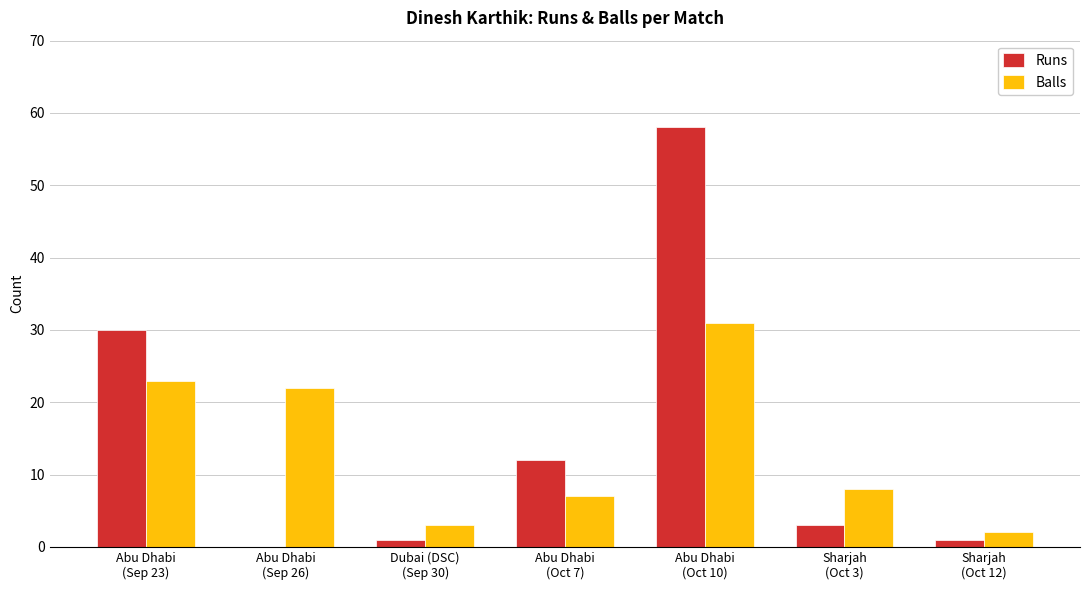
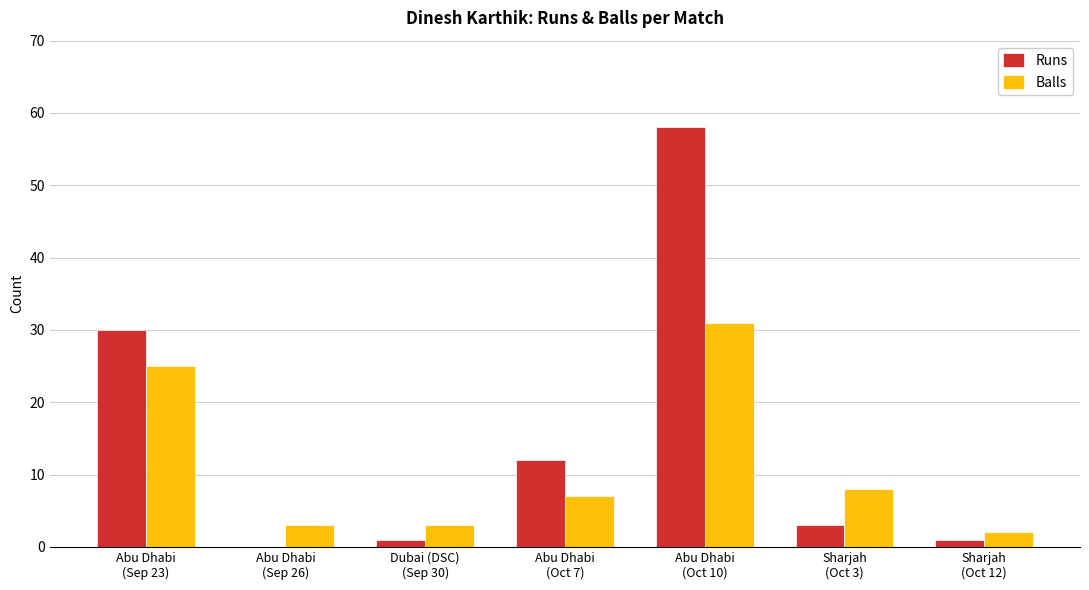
Balls, Abu Dhabi (Sep 23): 23 -> 25
Balls, Abu Dhabi (Sep 26): 22 -> 3
